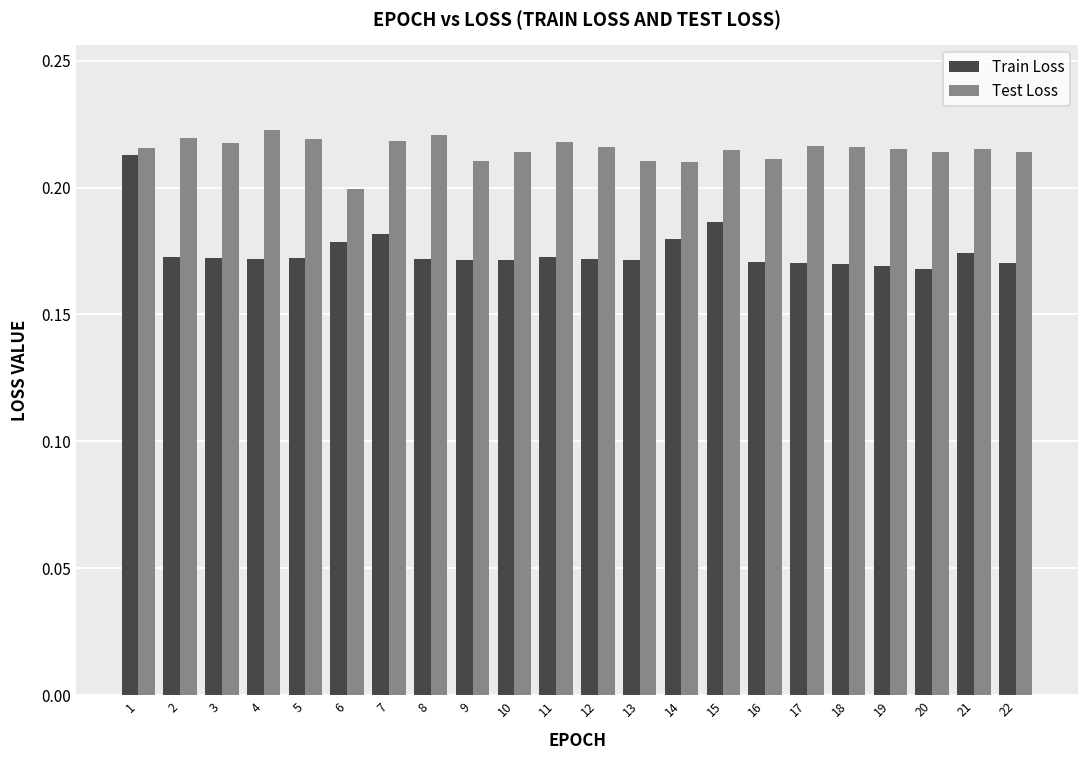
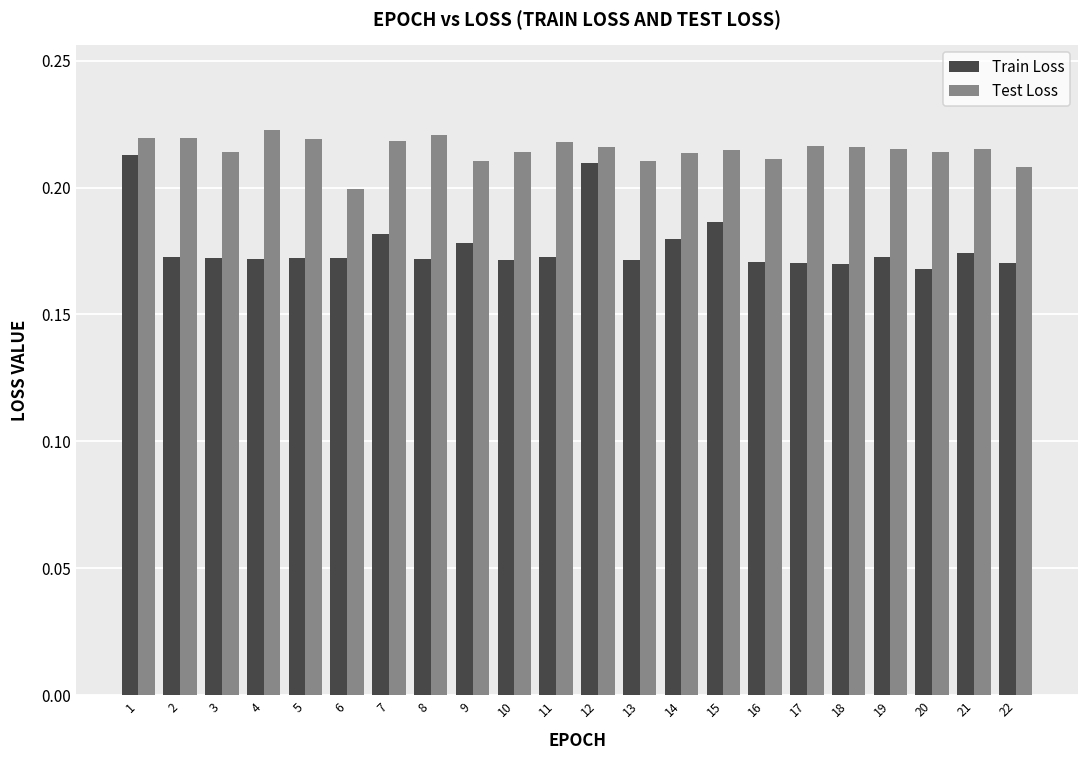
Test Loss, 1: 0.216 -> 0.219
Test Loss, 3: 0.217 -> 0.214
Train Loss, 6: 0.179 -> 0.172
Train Loss, 9: 0.172 -> 0.178
Train Loss, 12: 0.172 -> 0.210
Test Loss, 14: 0.210 -> 0.214
Train Loss, 19: 0.169 -> 0.173
Test Loss, 22: 0.214 -> 0.208
